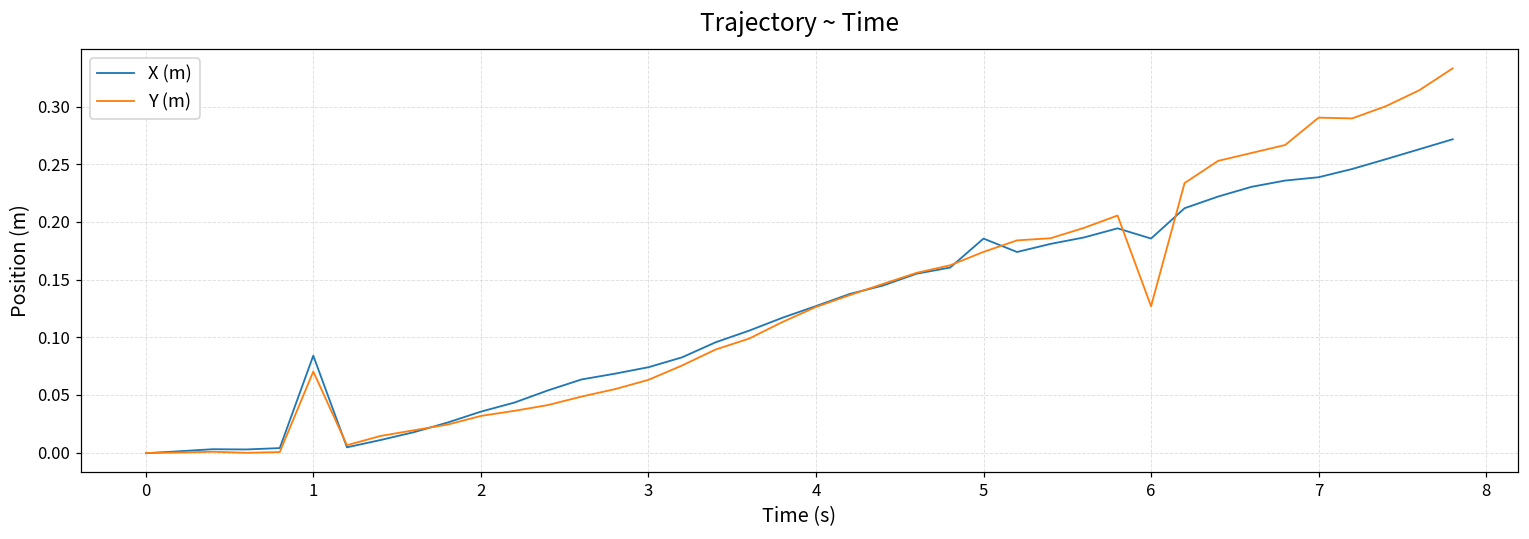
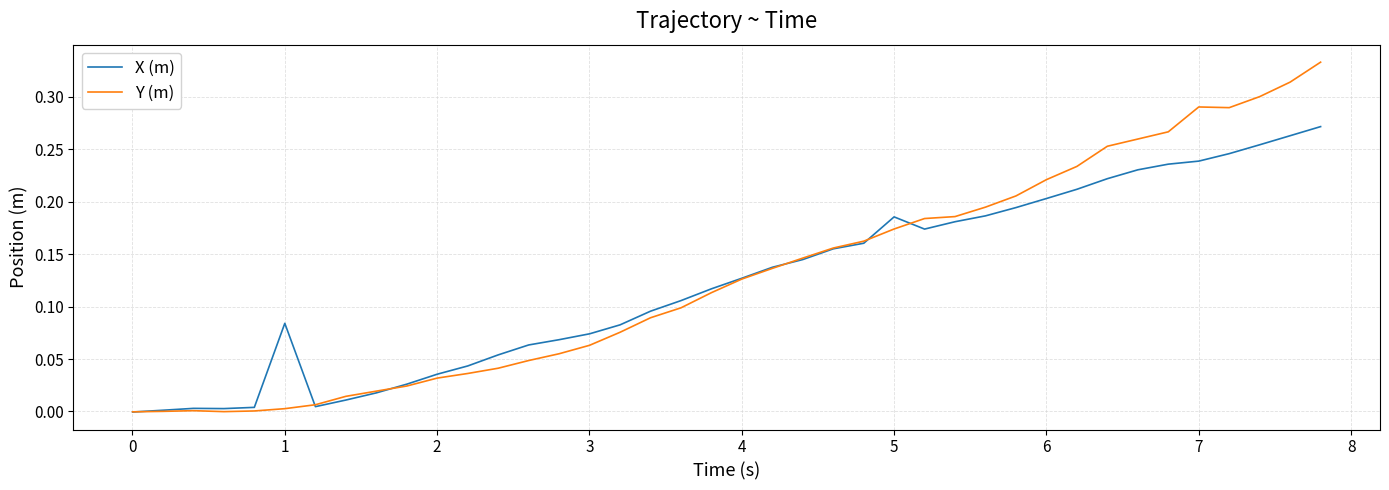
Y (m), 1: 0.070 -> 0.003
X (m), 6: 0.186 -> 0.203
Y (m), 6: 0.127 -> 0.221
